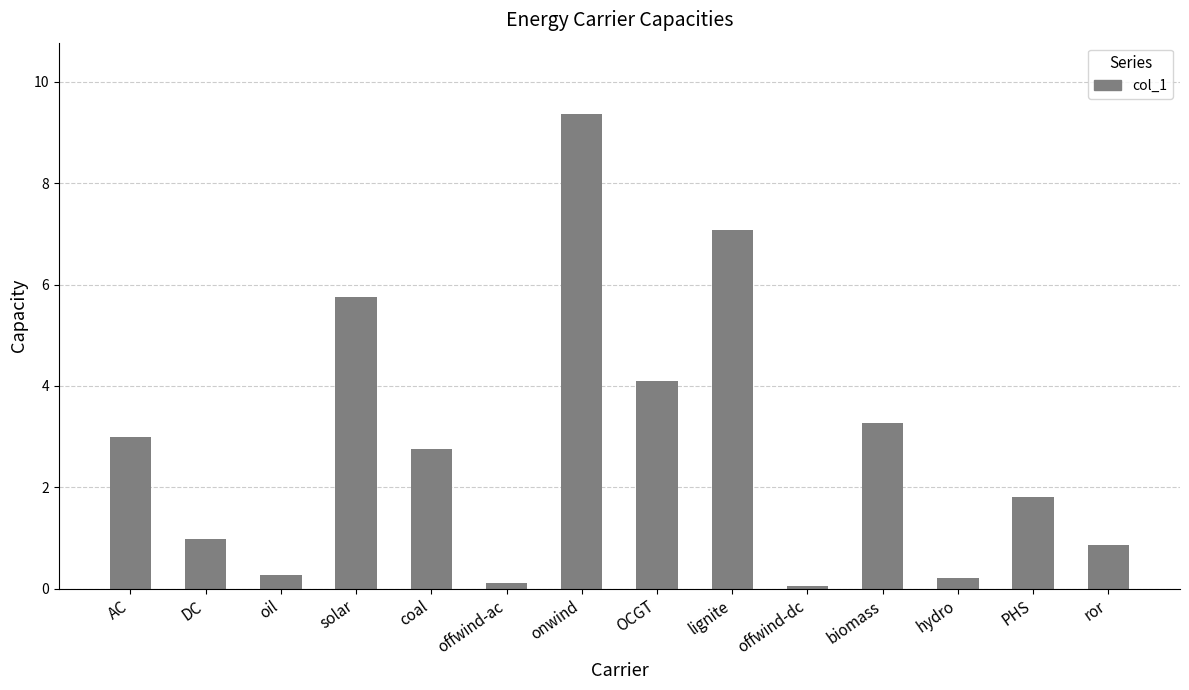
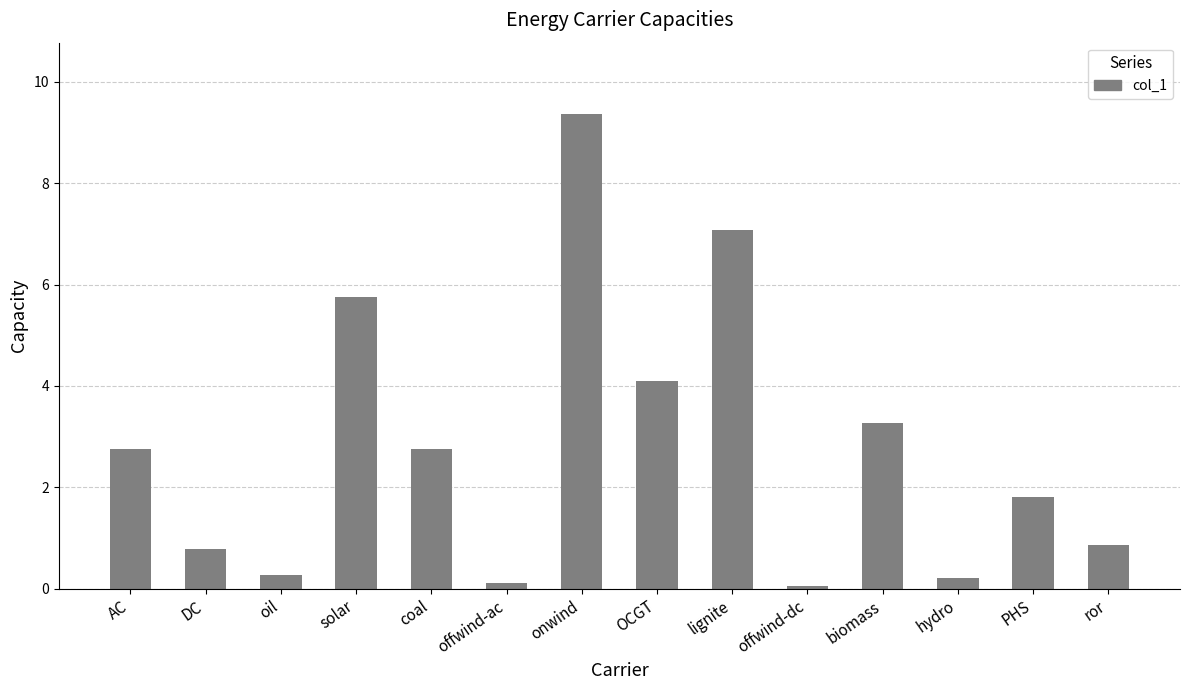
AC: 3.0 -> 2.8
DC: 1.0 -> 0.8
